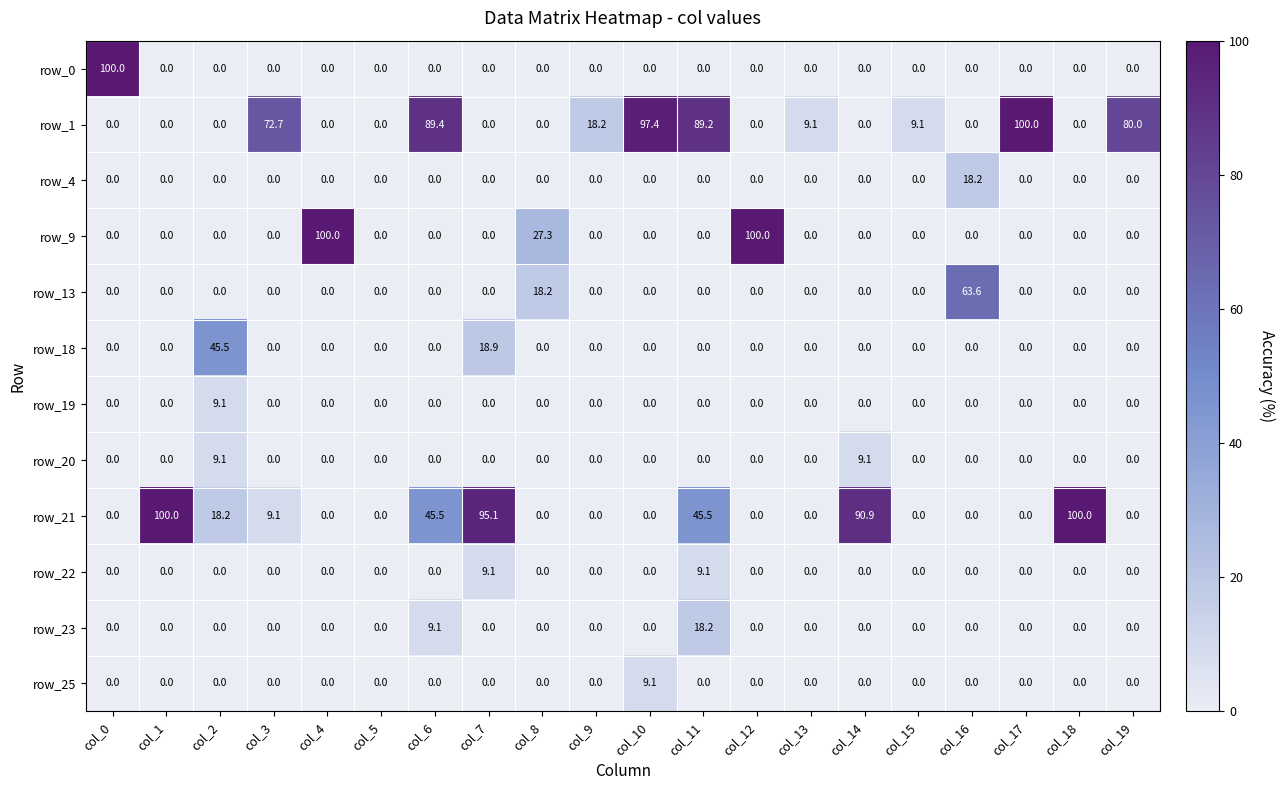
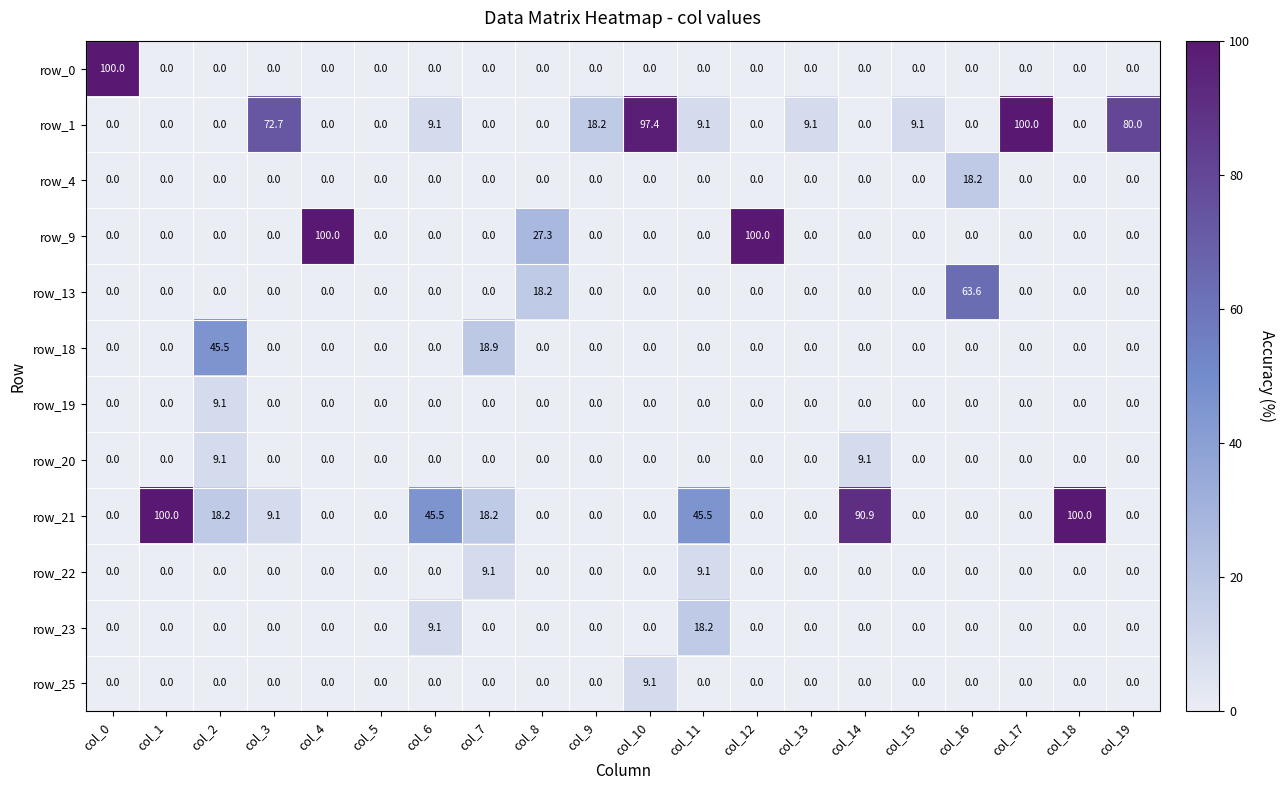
row_1, col_6: 89.4 -> 9.1
row_1, col_11: 89.2 -> 9.1
row_21, col_7: 95.1 -> 18.2
